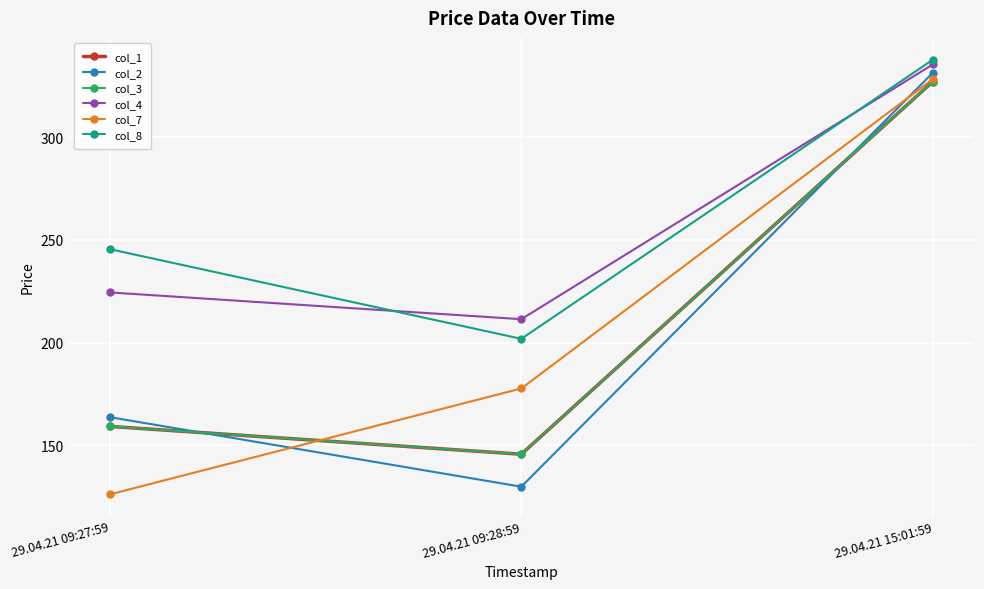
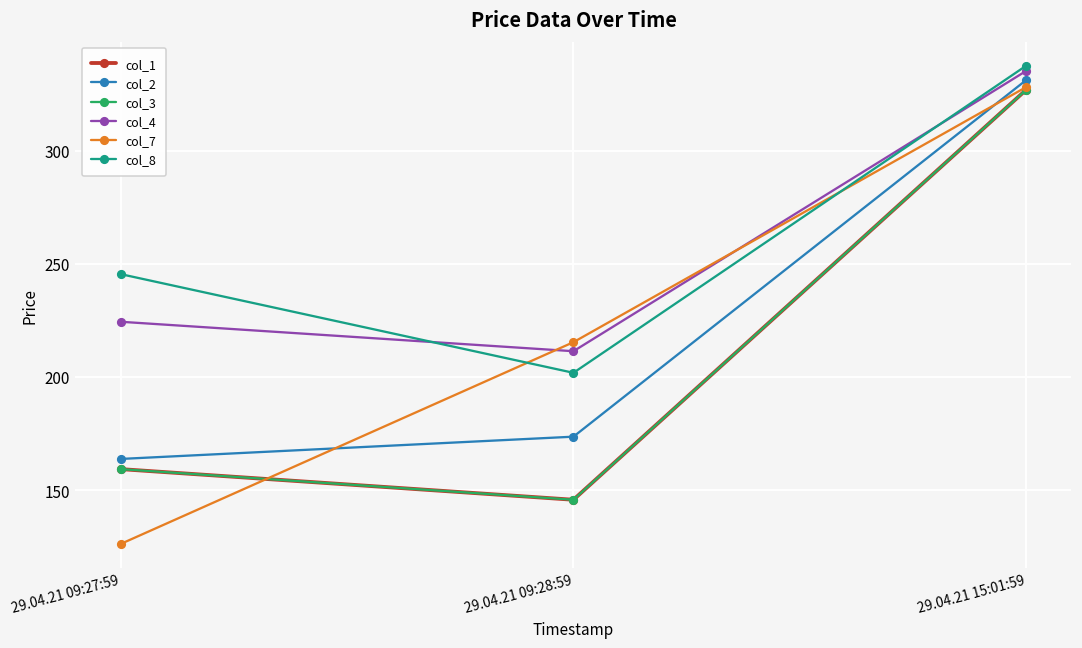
col_2, 29.04.21 09:28:59: 130 -> 174
col_7, 29.04.21 09:28:59: 178 -> 215
